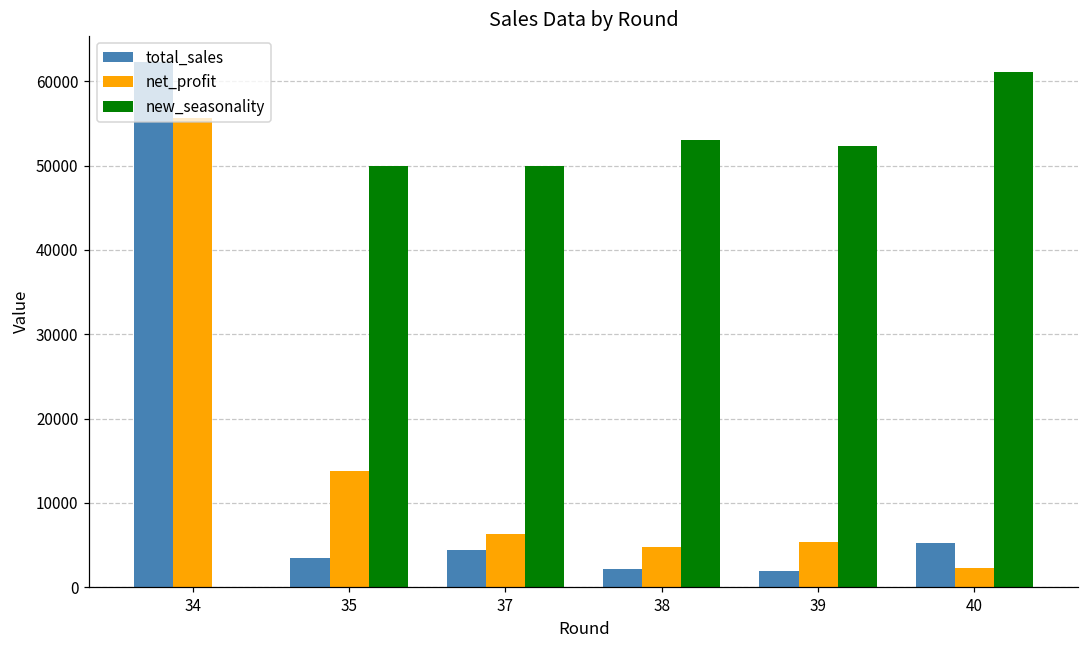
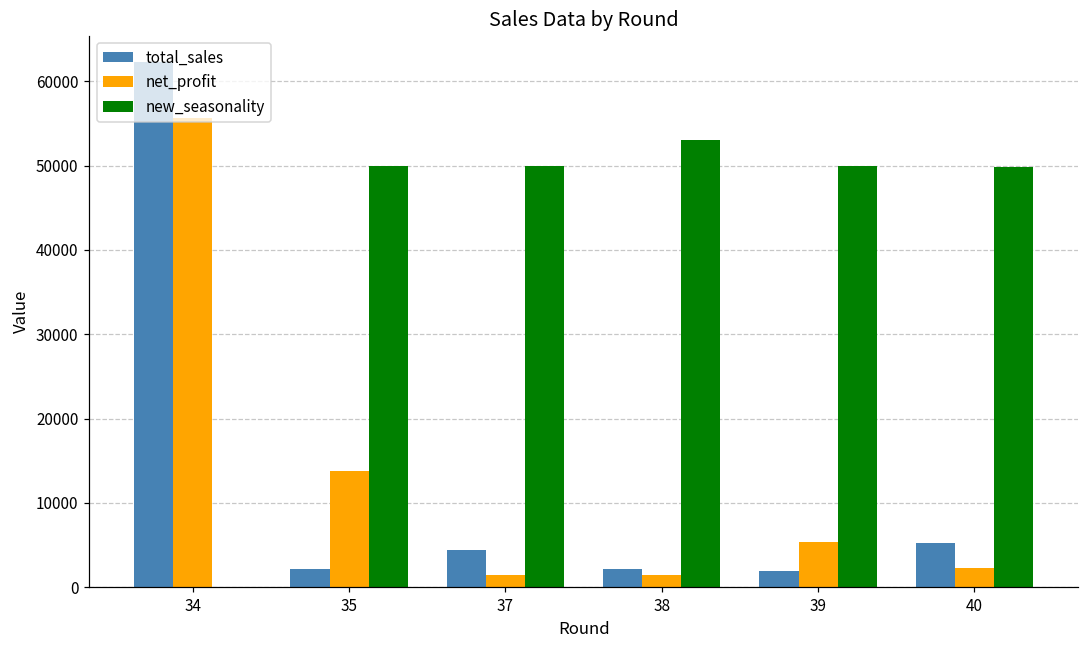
total_sales, 35: 3000 -> 2000
net_profit, 37: 6000 -> 1000
net_profit, 38: 5000 -> 1000
new_seasonality, 39: 52000 -> 50000
new_seasonality, 40: 61000 -> 50000
